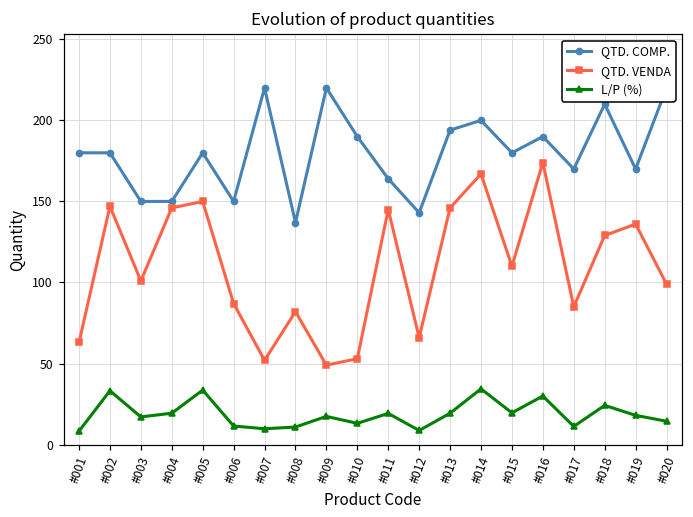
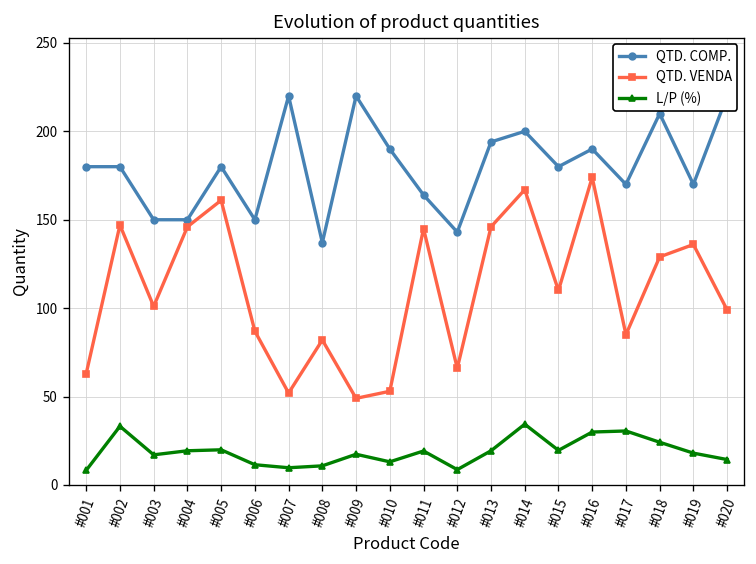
QTD. VENDA, #005: 150 -> 161
L/P (%), #005: 34 -> 20
L/P (%), #017: 11 -> 31
